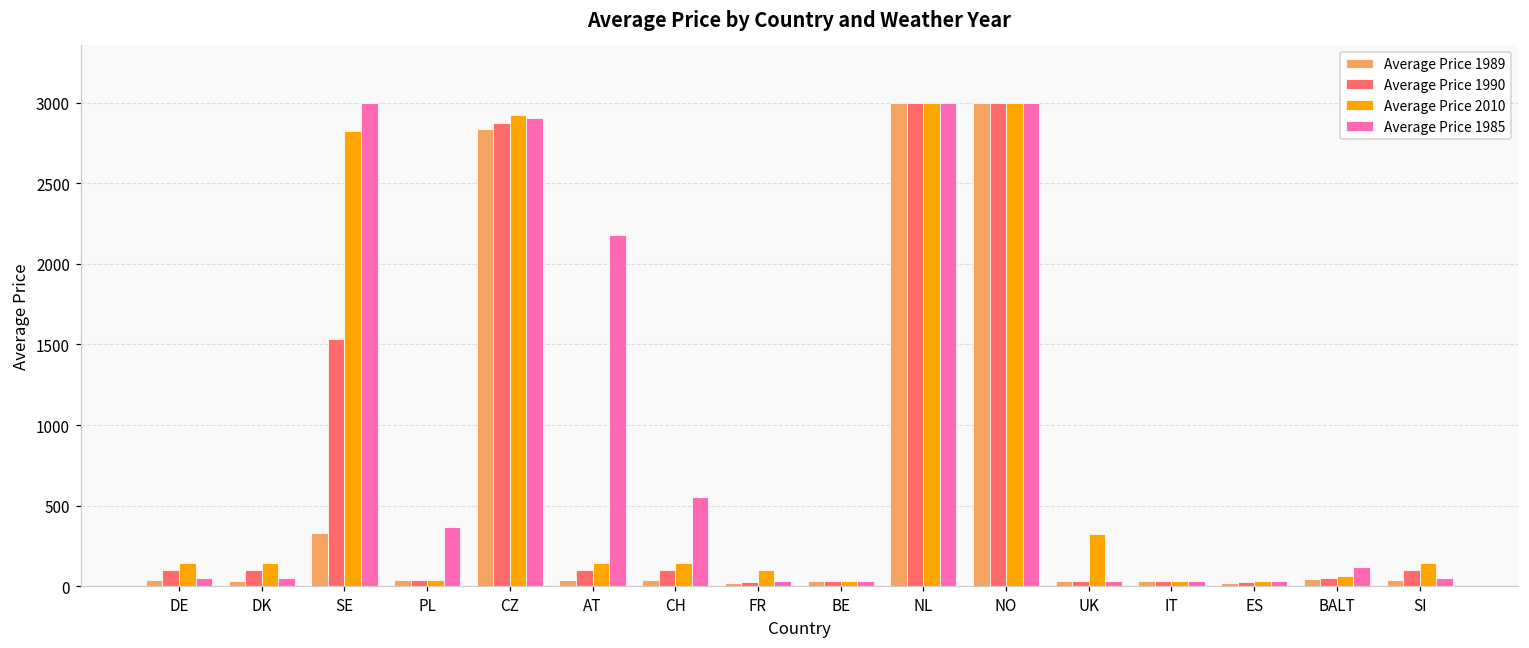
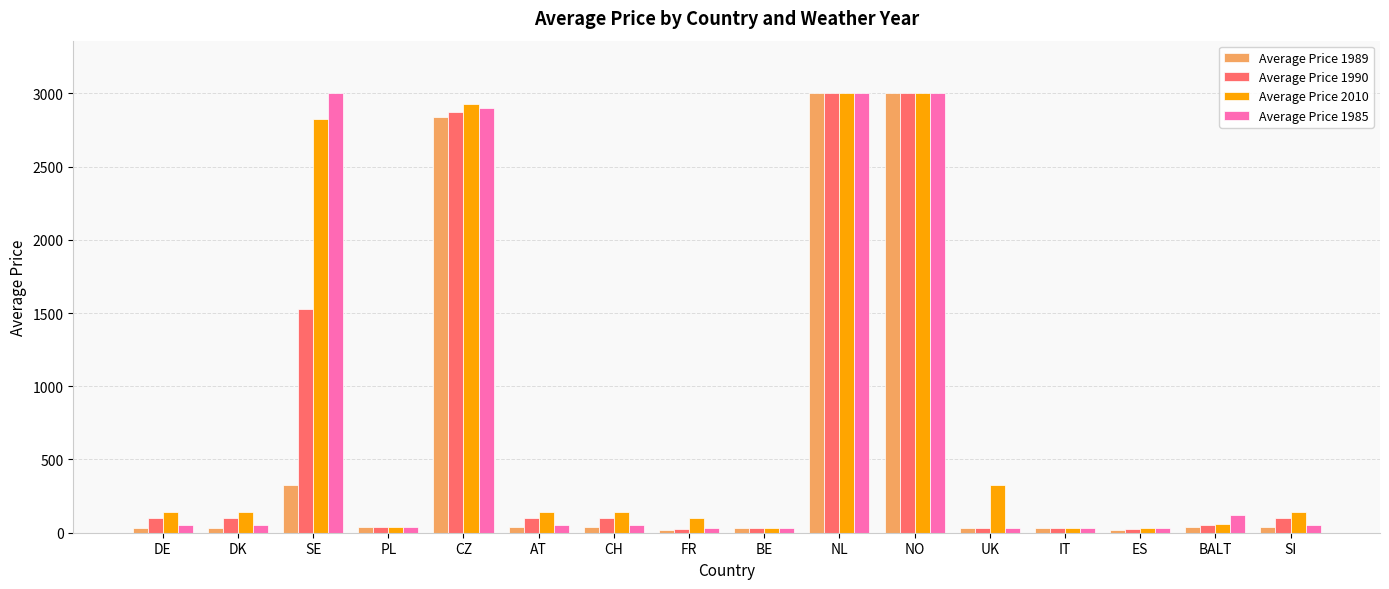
Average Price 1985, PL: 370 -> 40
Average Price 1985, AT: 2180 -> 50
Average Price 1985, CH: 550 -> 50
